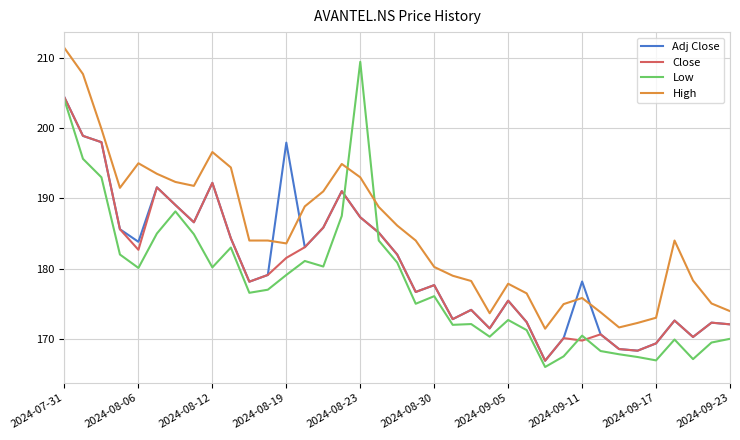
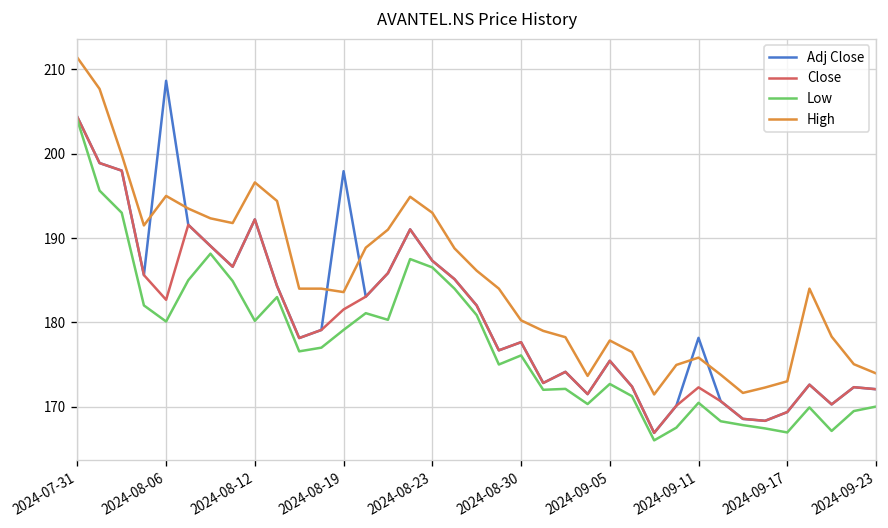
Adj Close, 2024-08-06: 184 -> 209
Low, 2024-08-23: 209 -> 187
Close, 2024-09-11: 170 -> 172
